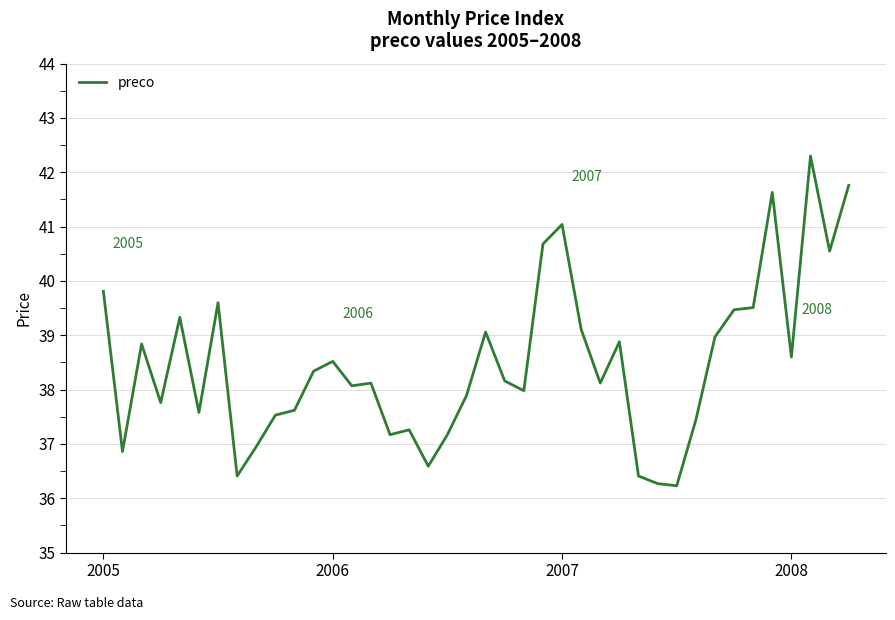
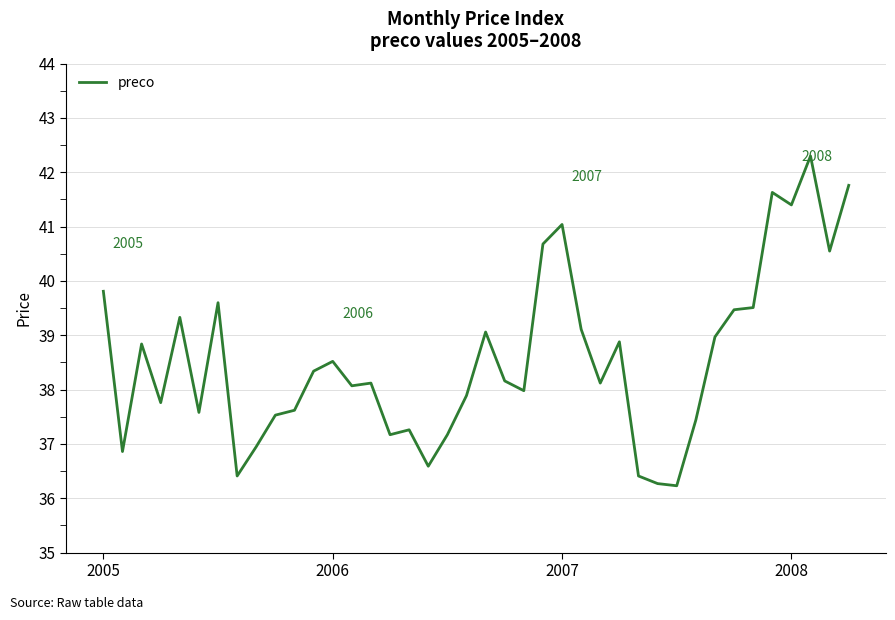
2008: 38.6 -> 41.4
